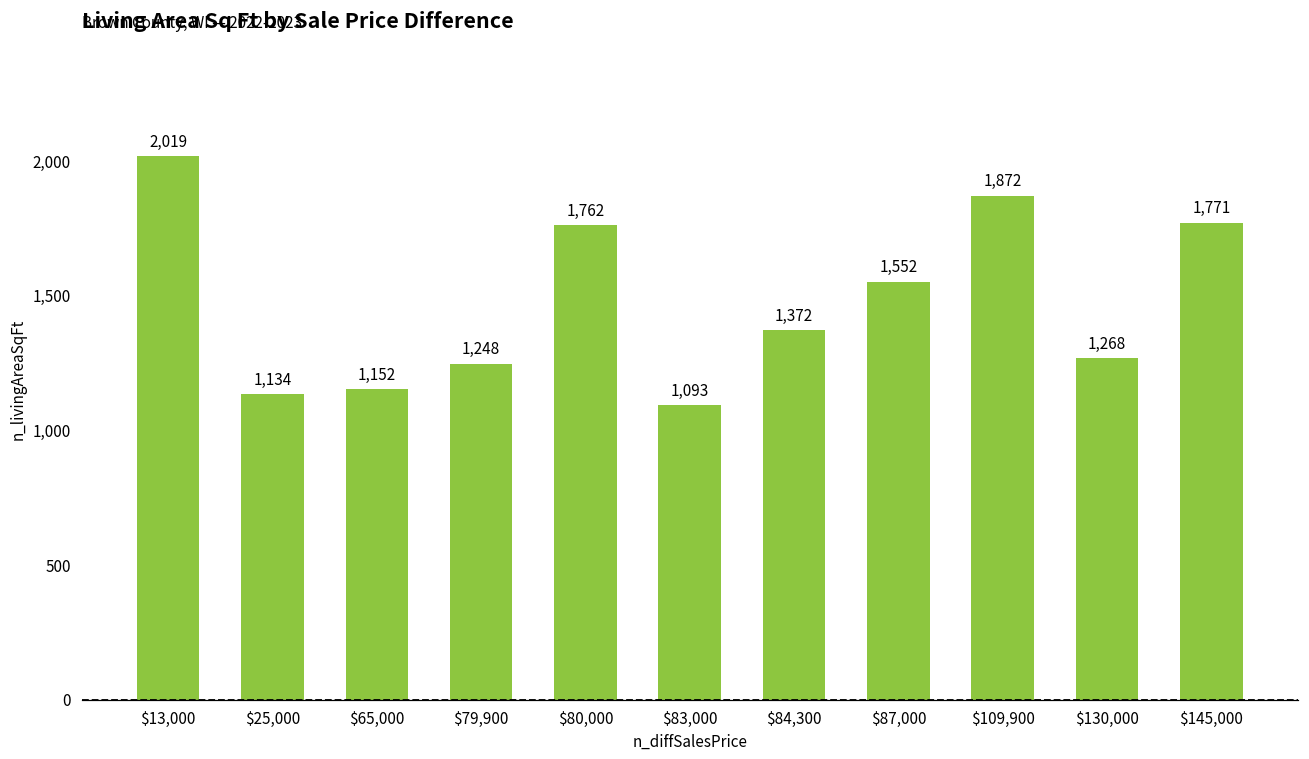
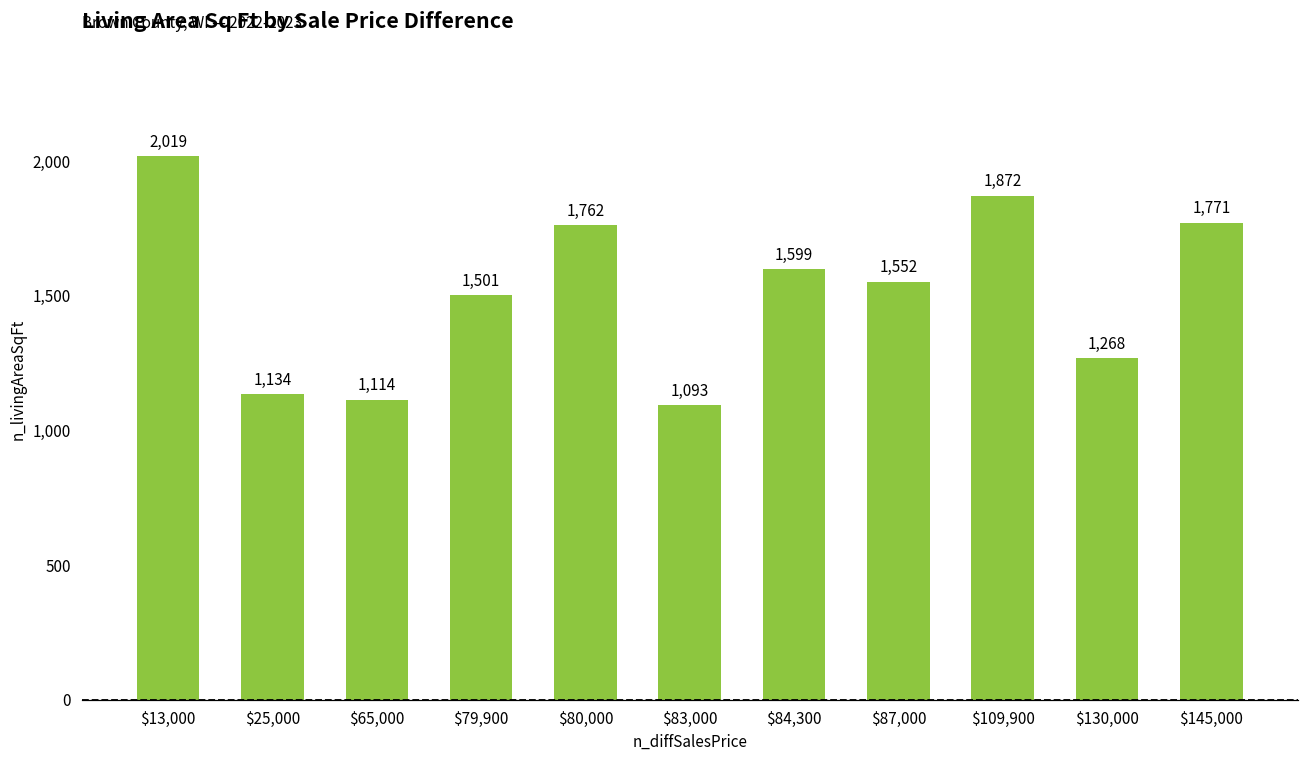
$65,000: 1,152 -> 1,114
$79,900: 1,248 -> 1,501
$84,300: 1,372 -> 1,599
